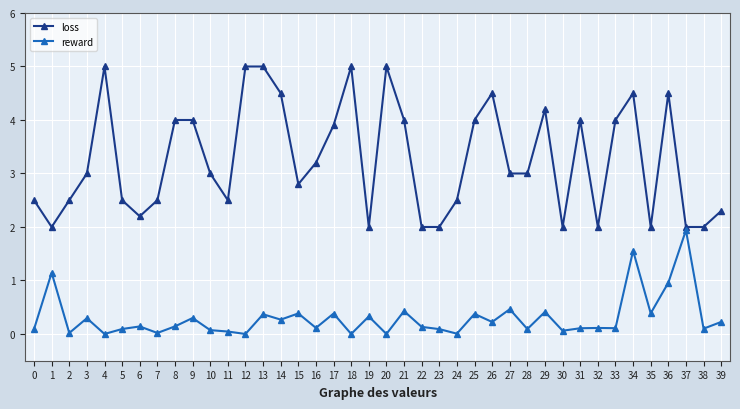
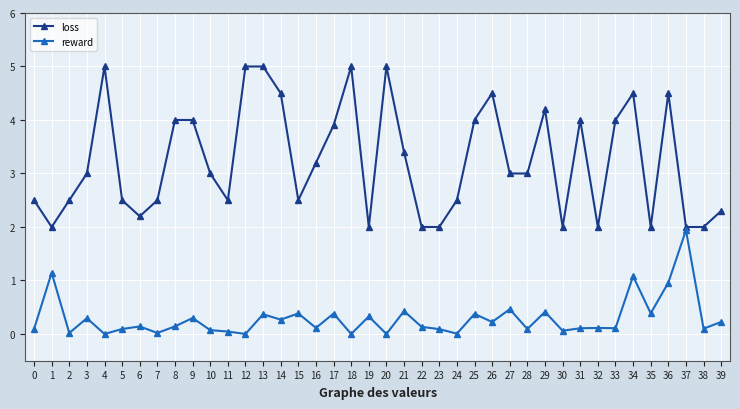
loss, 15: 2.8 -> 2.5
loss, 21: 4.0 -> 3.4
reward, 34: 1.6 -> 1.1
